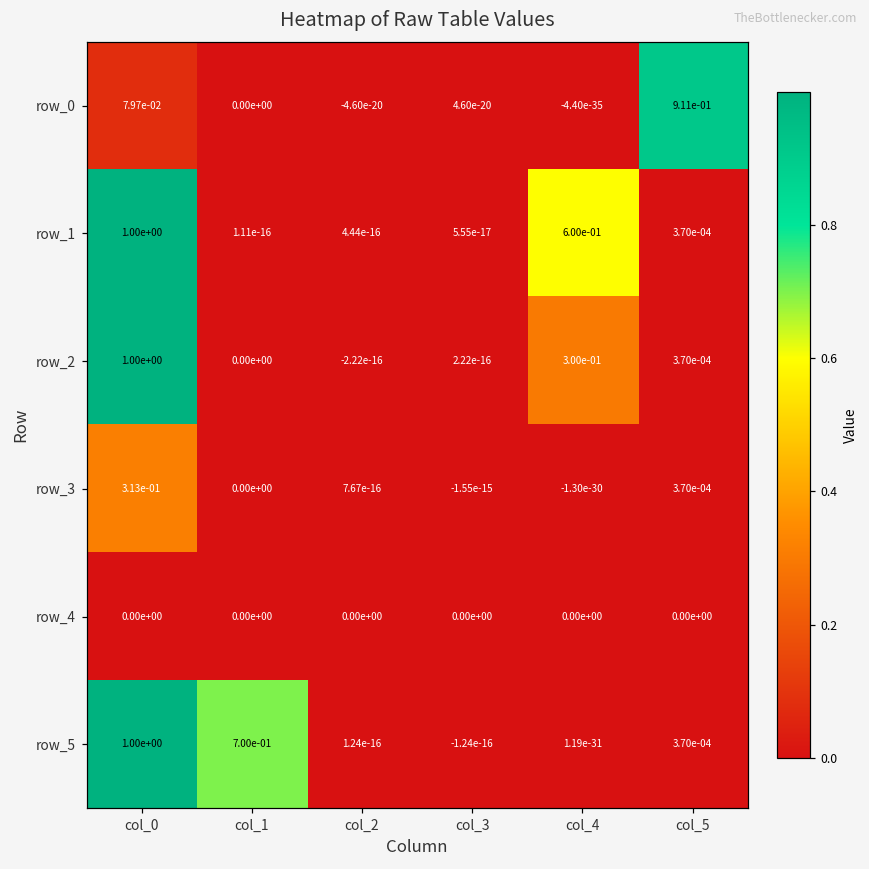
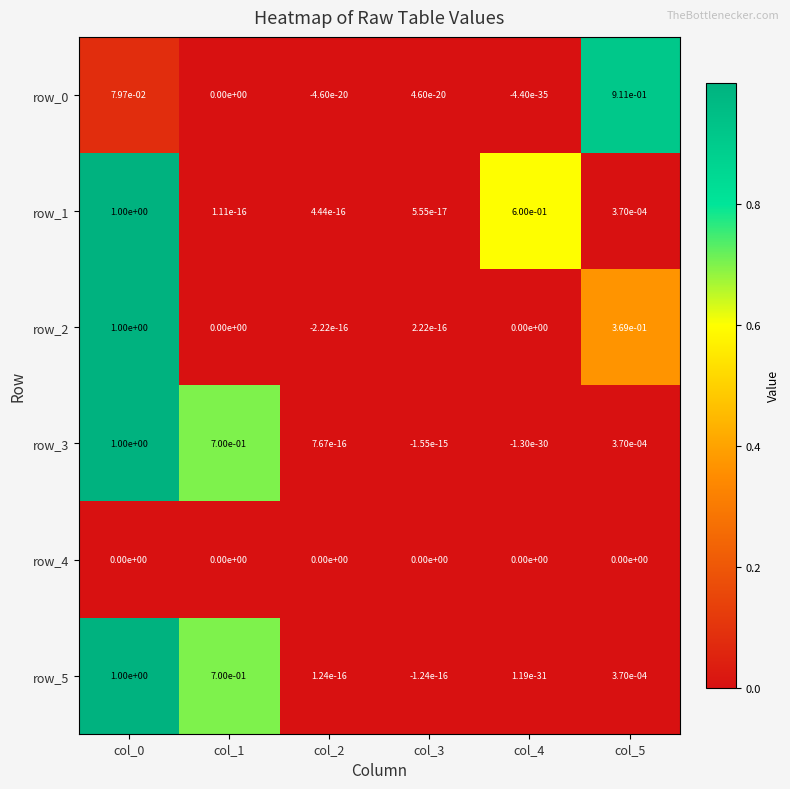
row_2, col_4: 3.00e-01 -> 0.00e+00
row_2, col_5: 3.70e-04 -> 3.69e-01
row_3, col_0: 3.13e-01 -> 1.00e+00
row_3, col_1: 0.00e+00 -> 7.00e-01
